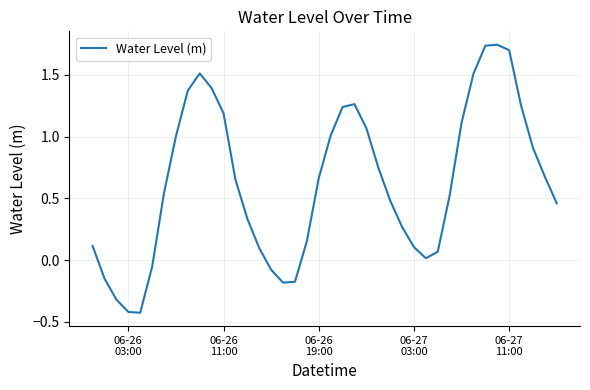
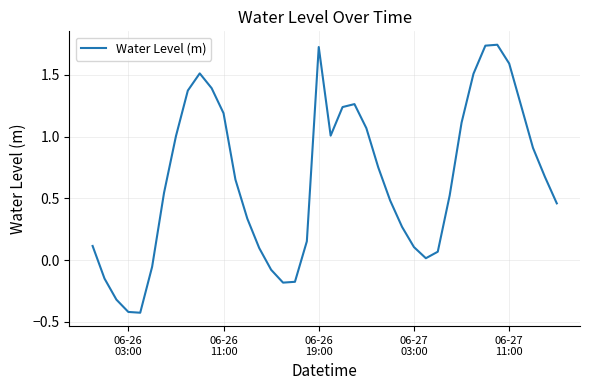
06-26 19:00: 0.66 -> 1.72
06-27 11:00: 1.70 -> 1.59
